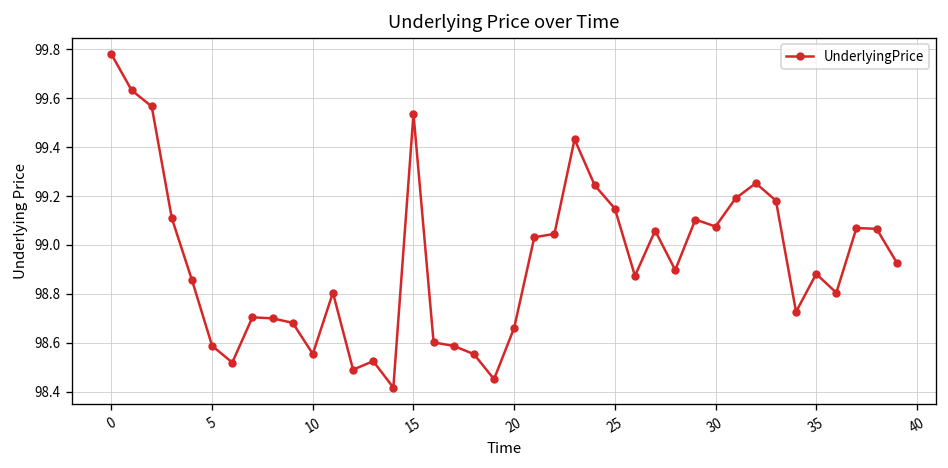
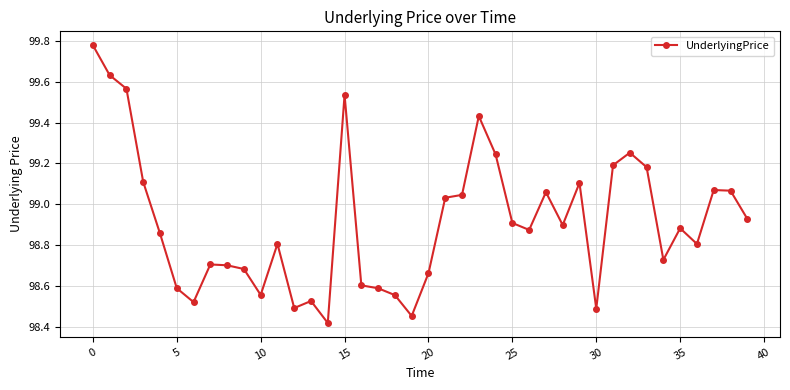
25: 99.15 -> 98.91
30: 99.08 -> 98.49
